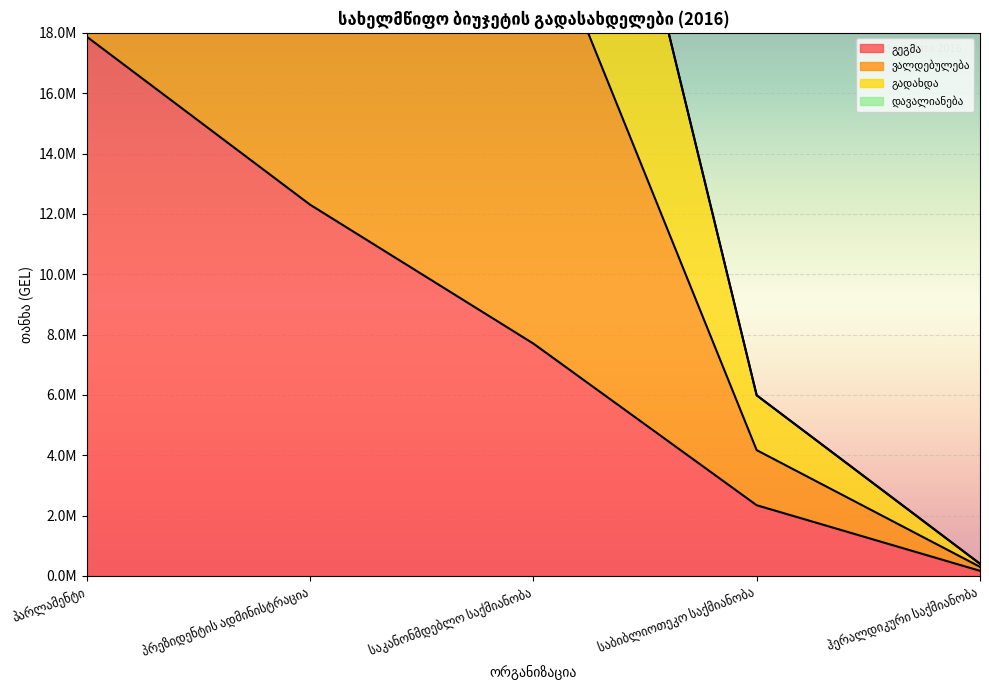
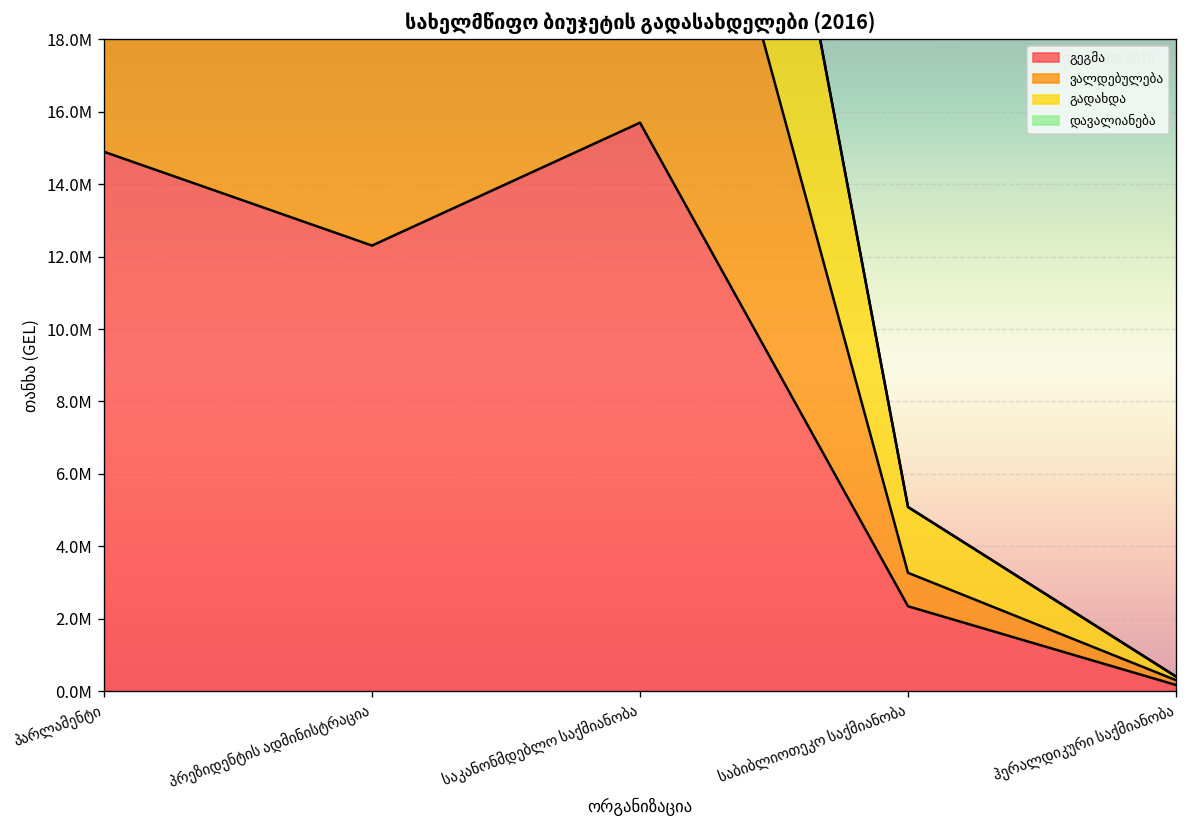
გეგმა, პარლამენტი: 17900000 -> 14900000
გეგმა, საკანონმდებლო საქმიანობა: 7700000 -> 15700000
ვალდებულება, საბიბლიოთეკო საქმიანობა: 1800000 -> 900000
